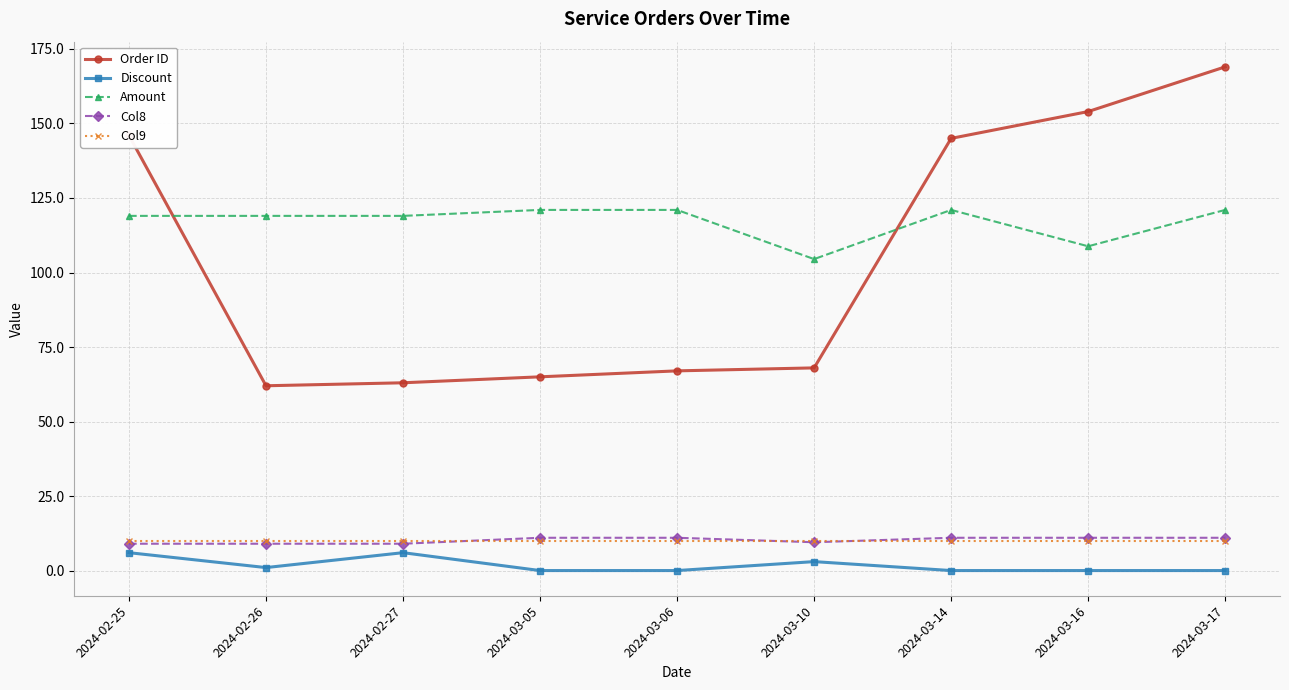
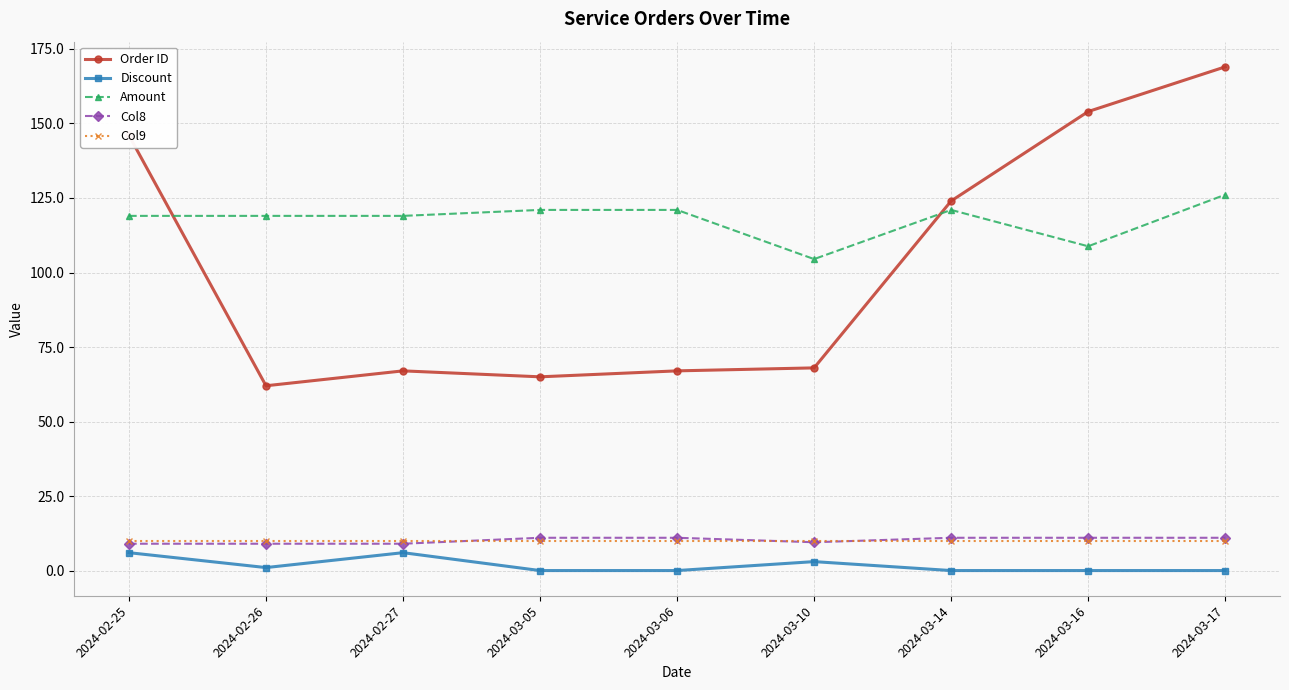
Order ID, 2024-02-27: 63 -> 67
Order ID, 2024-03-14: 145 -> 124
Amount, 2024-03-17: 121 -> 126
